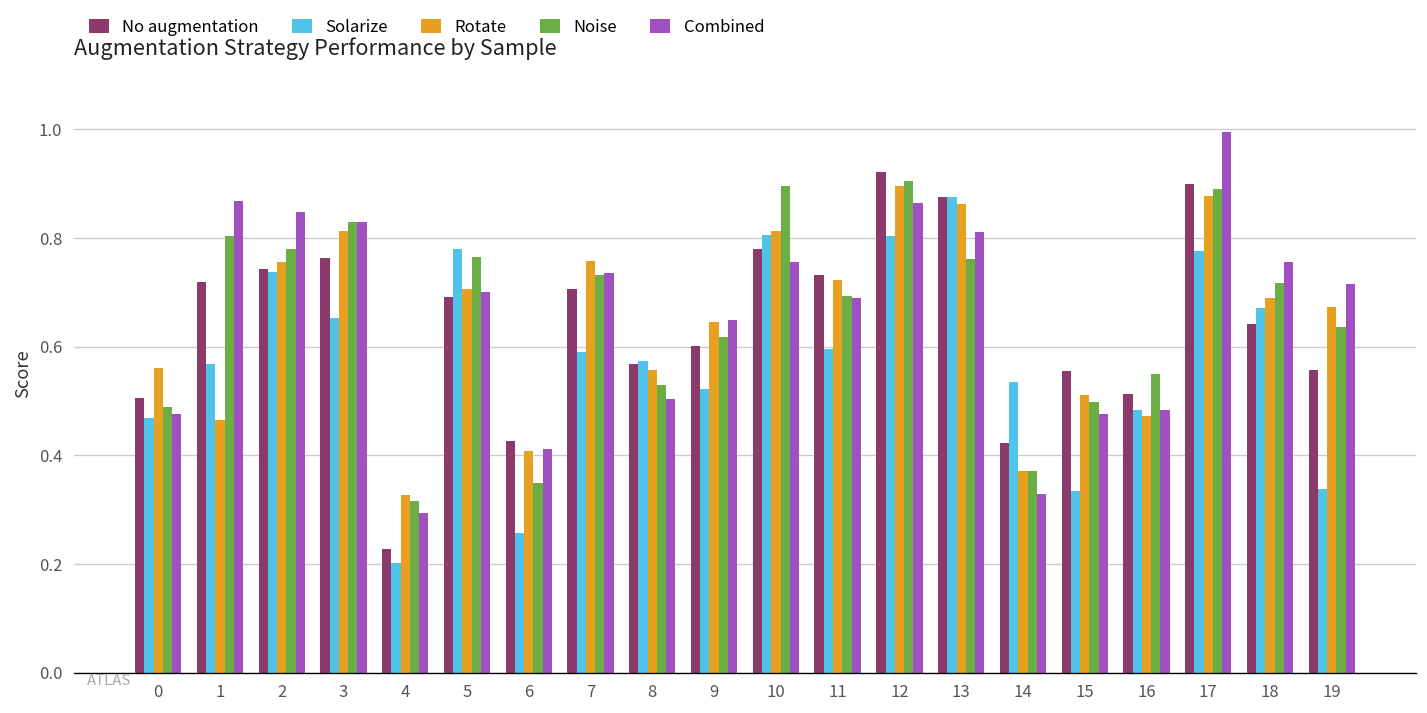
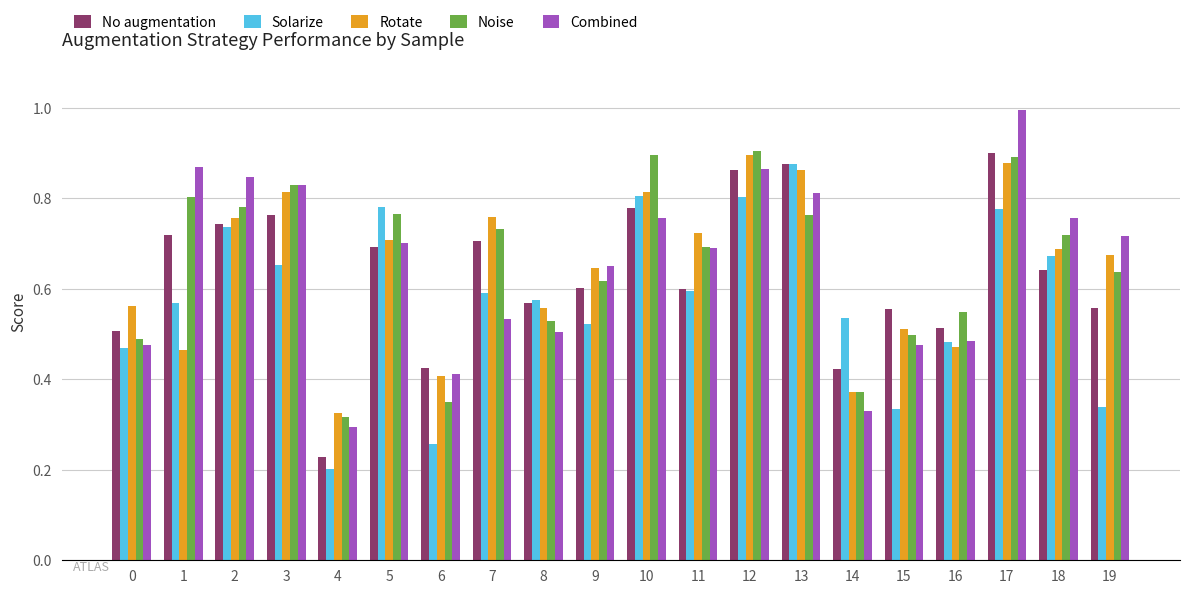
Combined, 7: 0.74 -> 0.53
No augmentation, 11: 0.73 -> 0.60
No augmentation, 12: 0.92 -> 0.86
